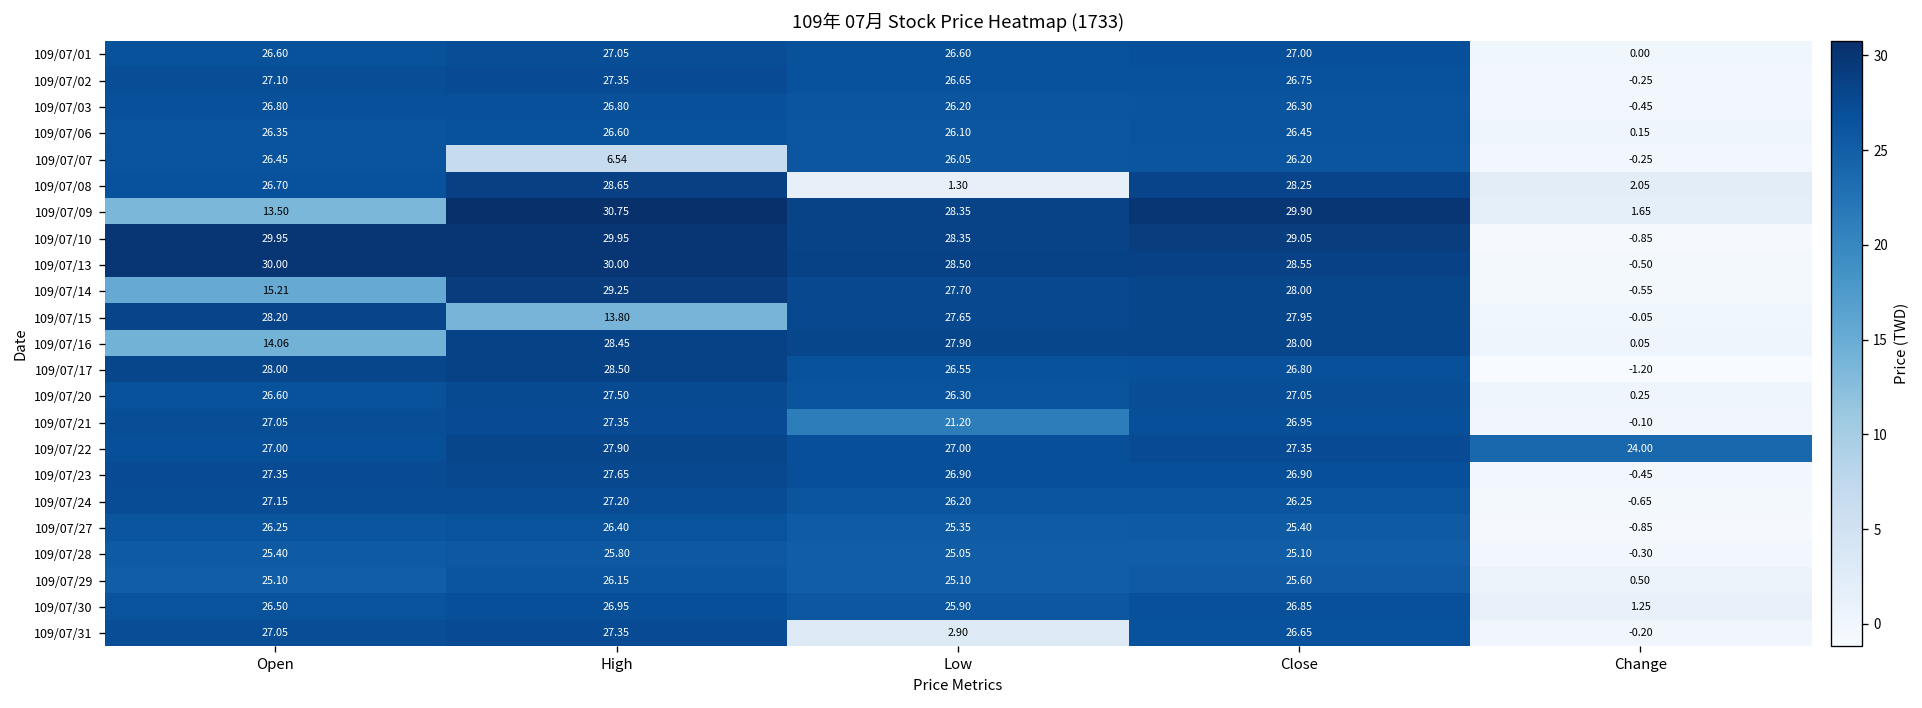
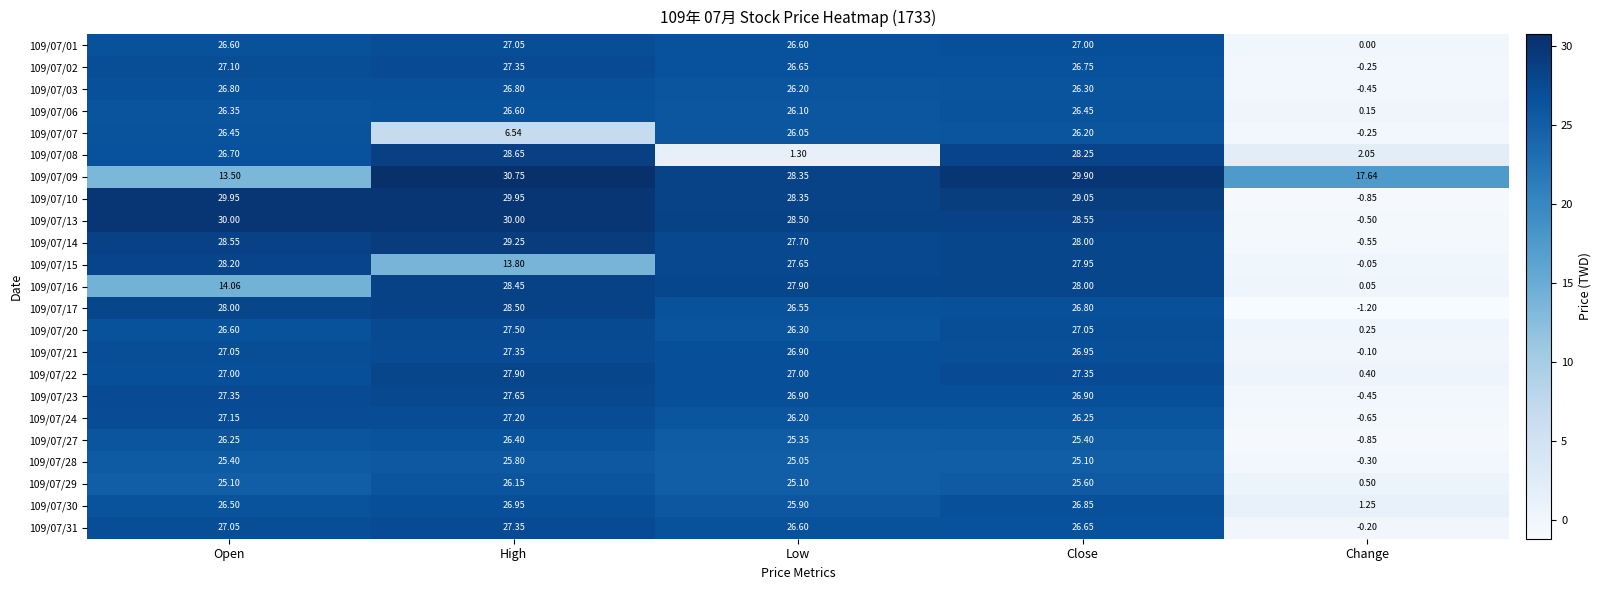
109/07/09, Change: 1.65 -> 17.64
109/07/14, Open: 15.21 -> 28.55
109/07/21, Low: 21.20 -> 26.90
109/07/22, Change: 24.00 -> 0.40
109/07/31, Low: 2.90 -> 26.60
